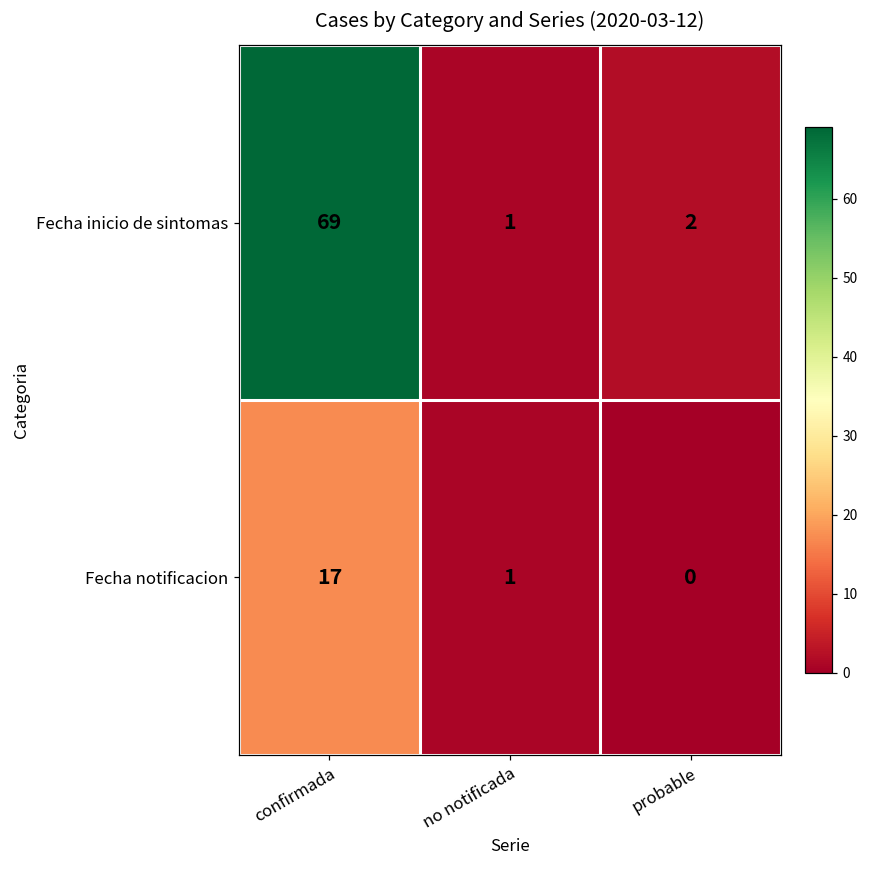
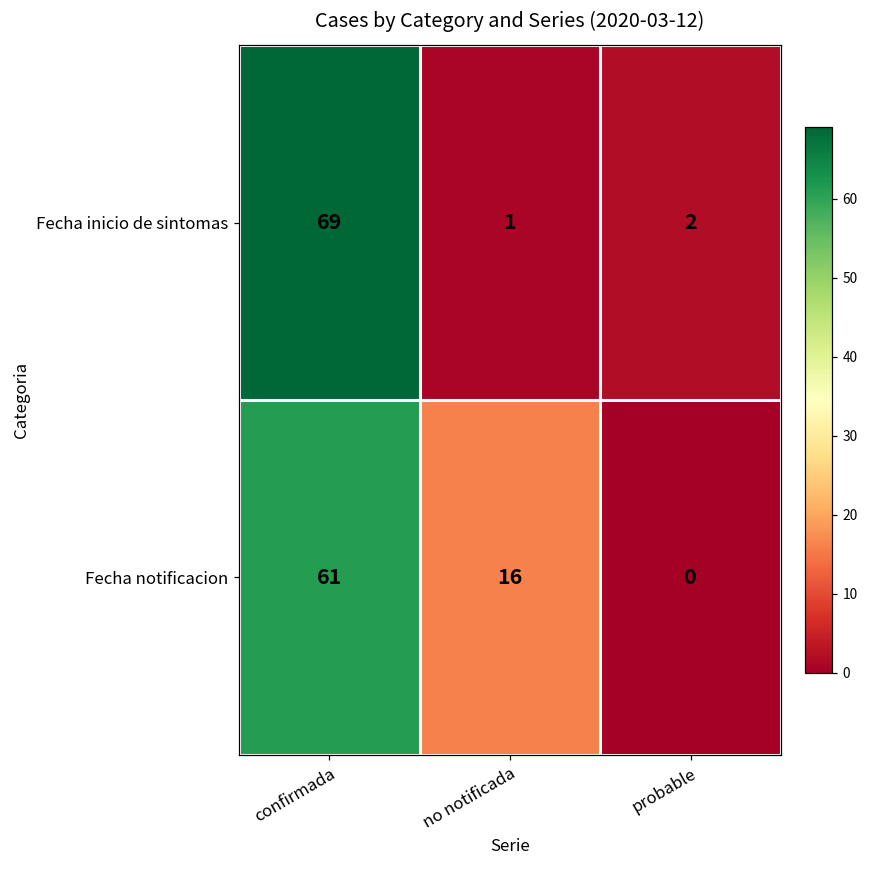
Fecha notificacion, confirmada: 17 -> 61
Fecha notificacion, no notificada: 1 -> 16
